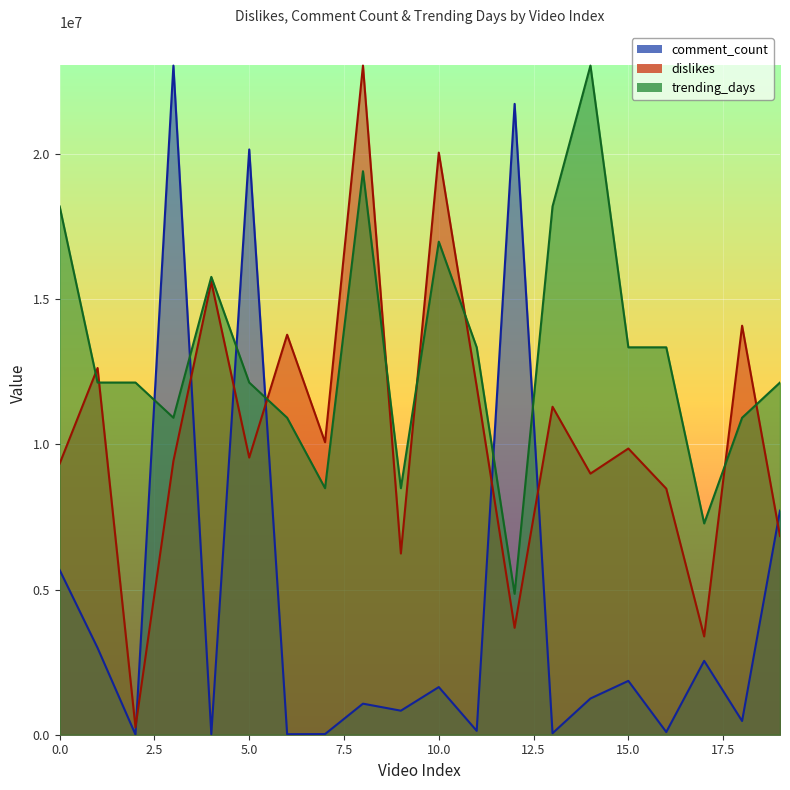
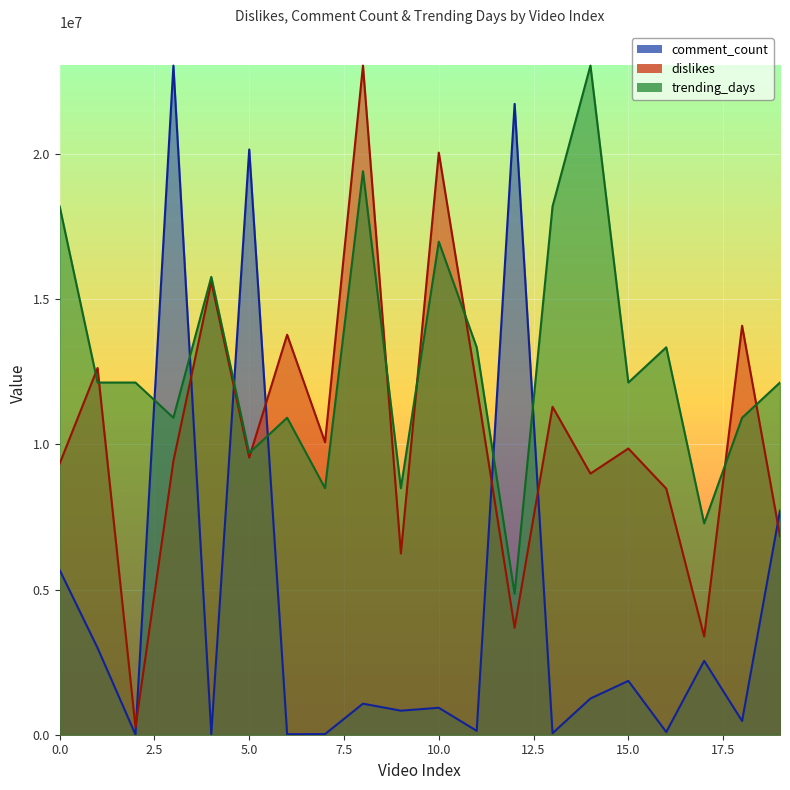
trending_days, 5.0: 12100000 -> 9700000
comment_count, 10.0: 1600000 -> 900000
trending_days, 15.0: 13300000 -> 12100000
